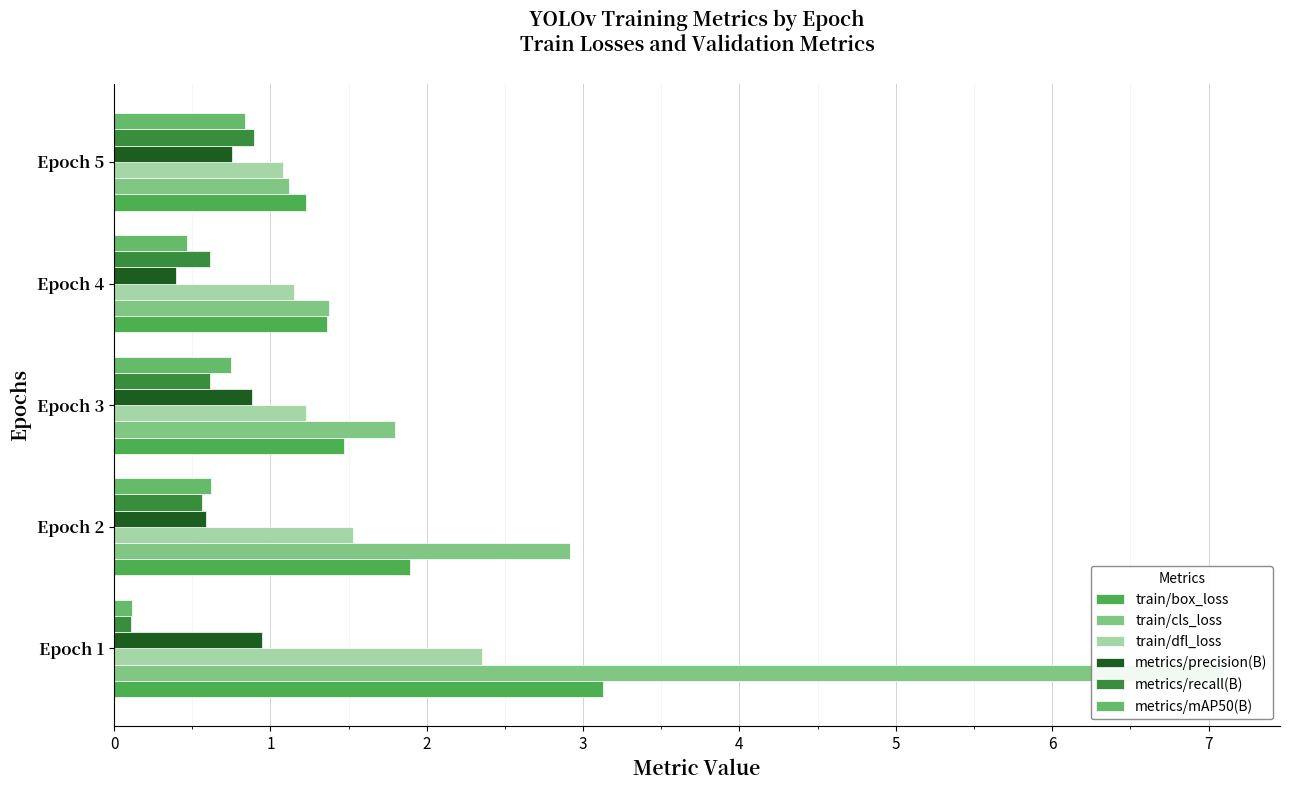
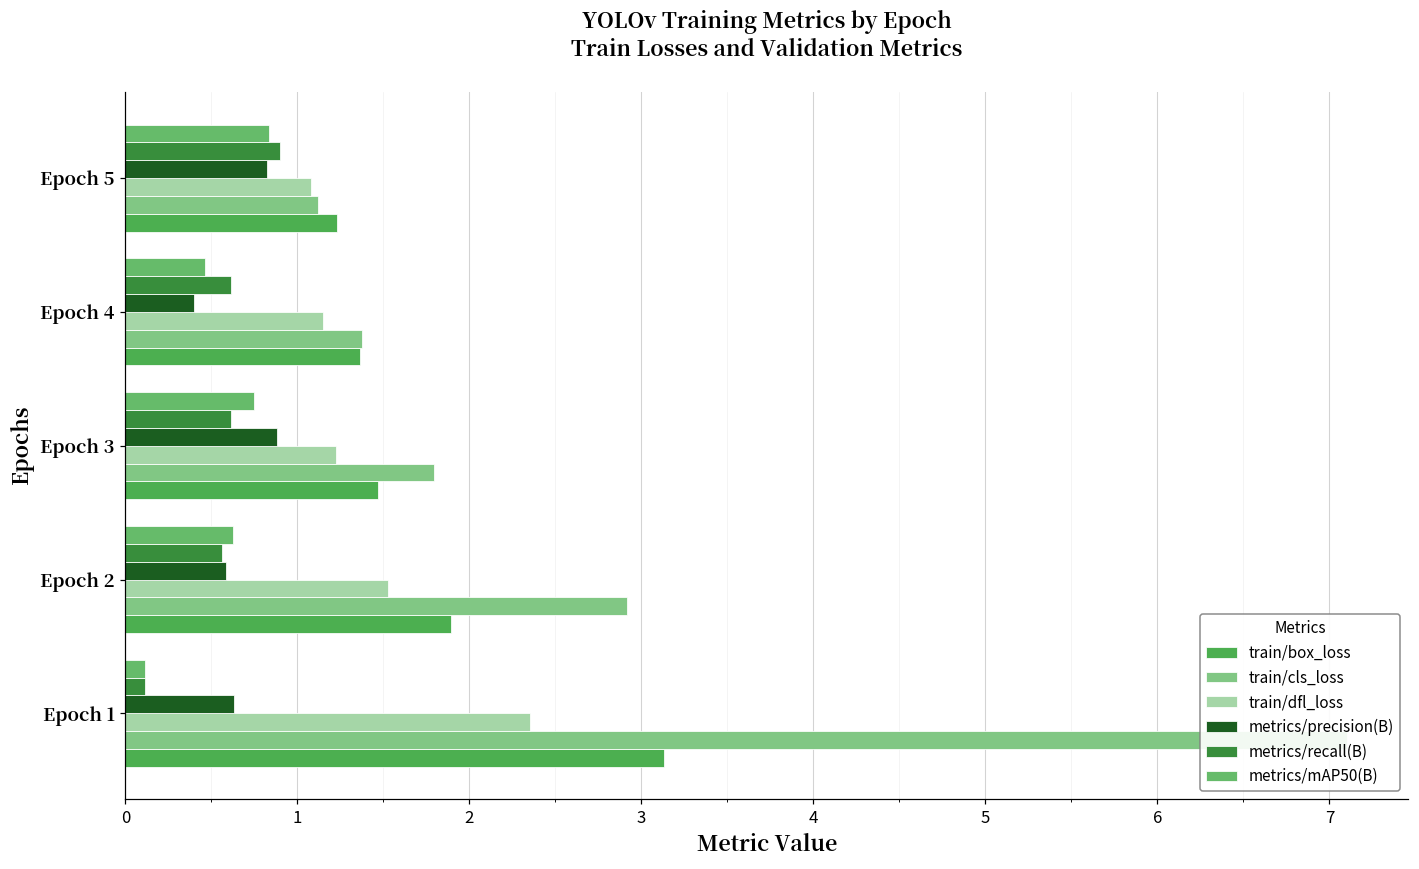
metrics/precision(B), Epoch 5: 0.76 -> 0.82
metrics/precision(B), Epoch 1: 0.94 -> 0.63
